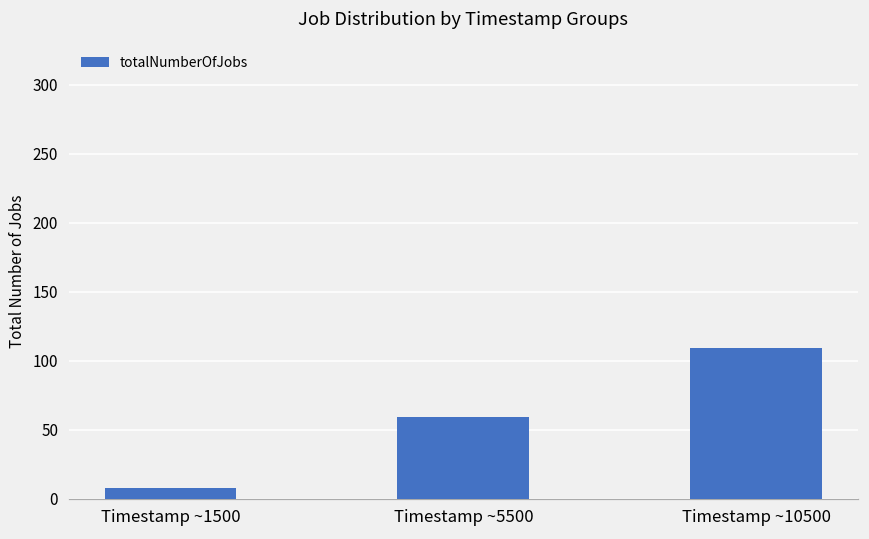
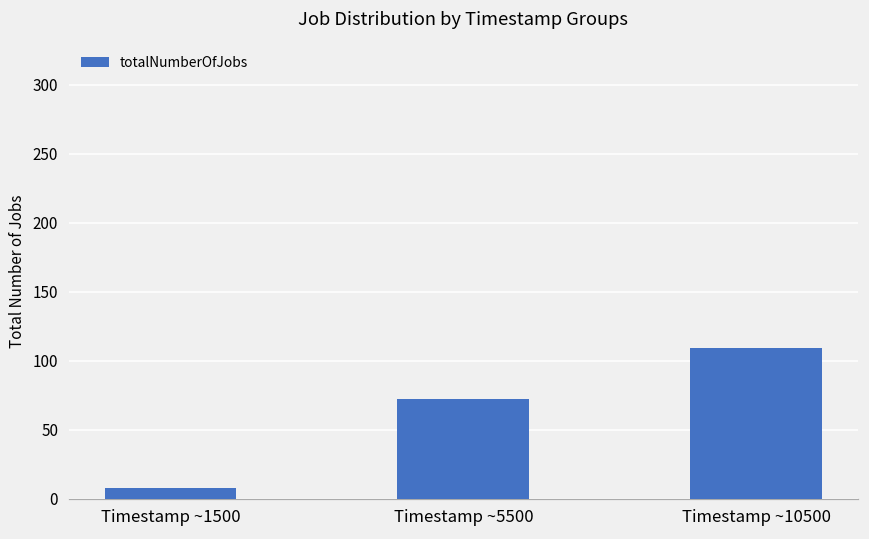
Timestamp ~5500: 59 -> 72
